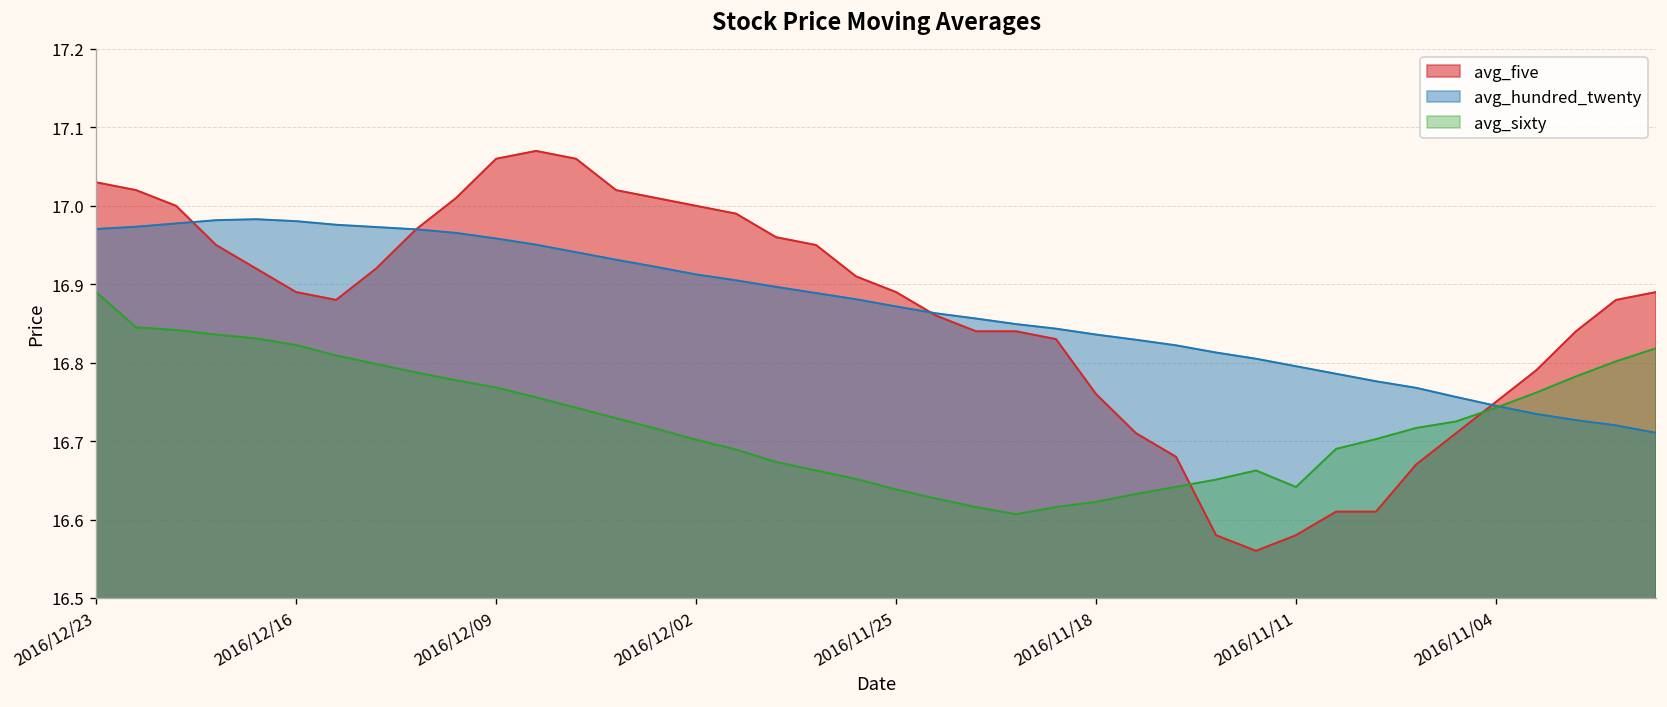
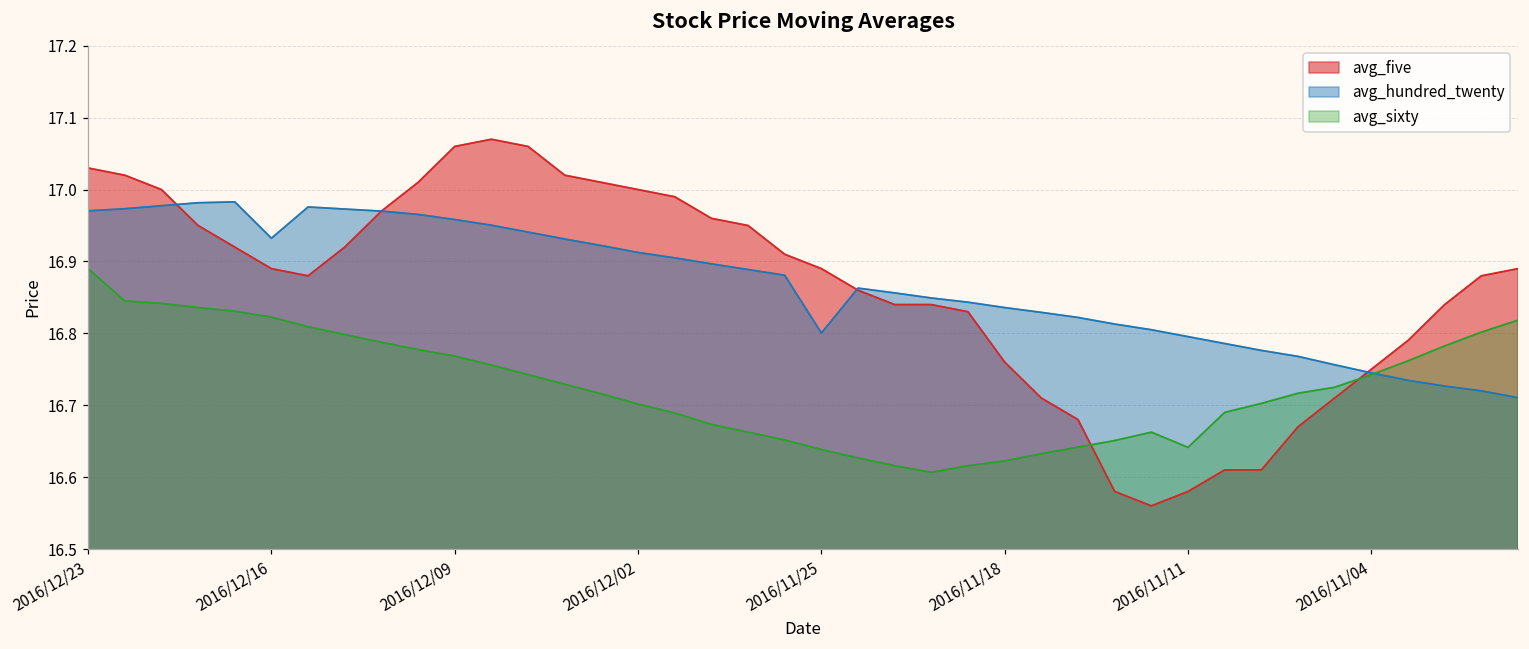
avg_hundred_twenty, 2016/12/16: 16.98 -> 16.93
avg_hundred_twenty, 2016/11/25: 16.87 -> 16.80
